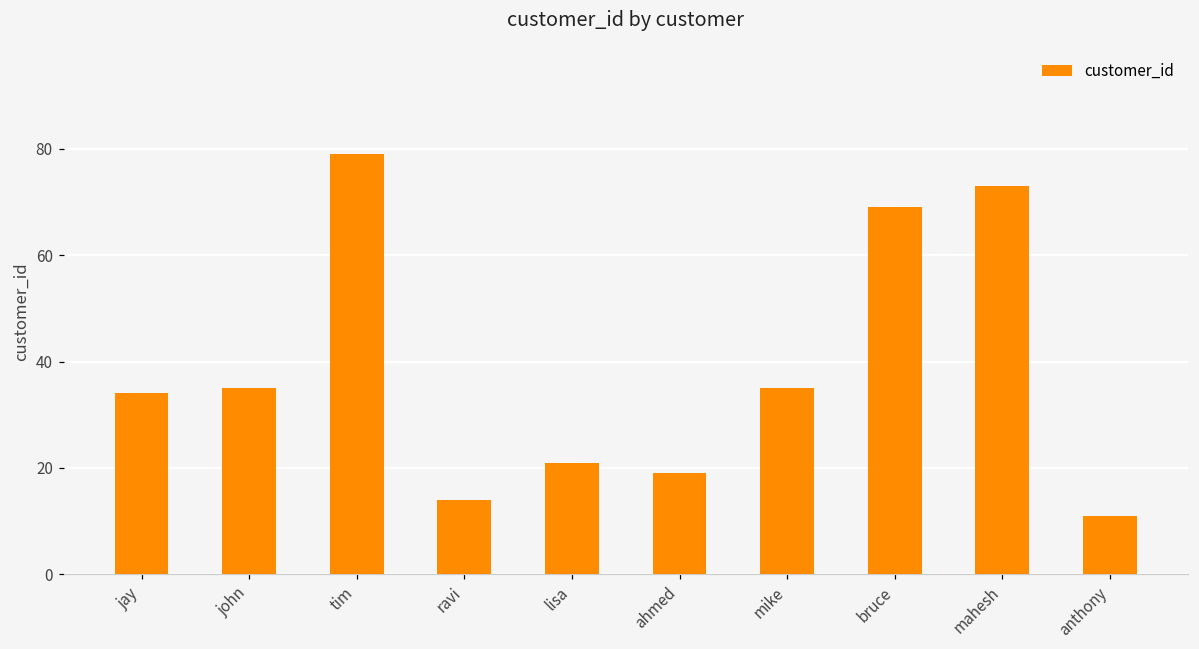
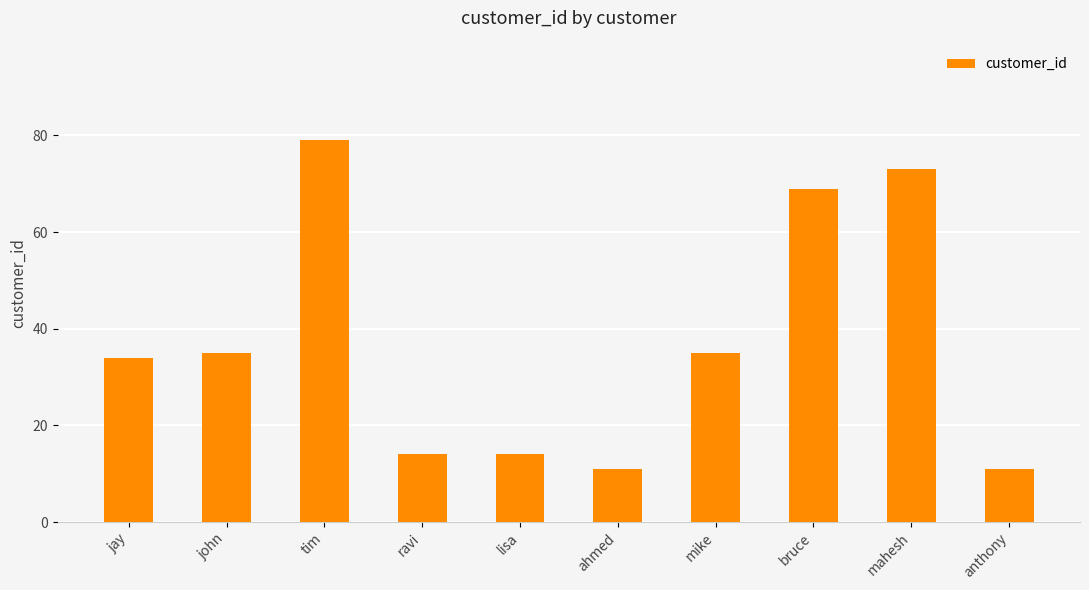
lisa: 21 -> 14
ahmed: 19 -> 11
